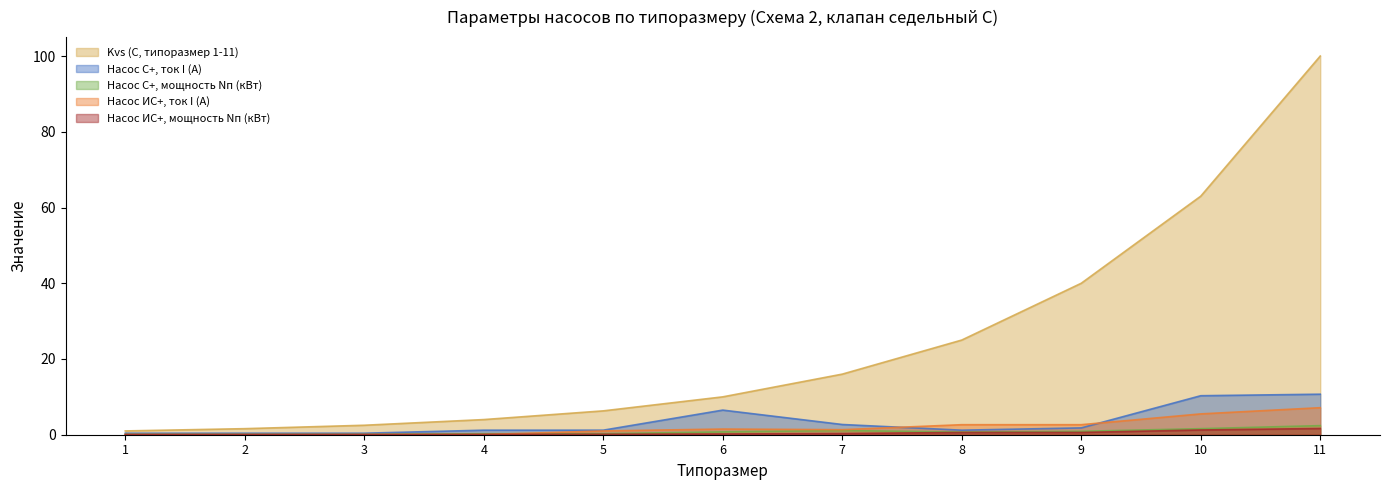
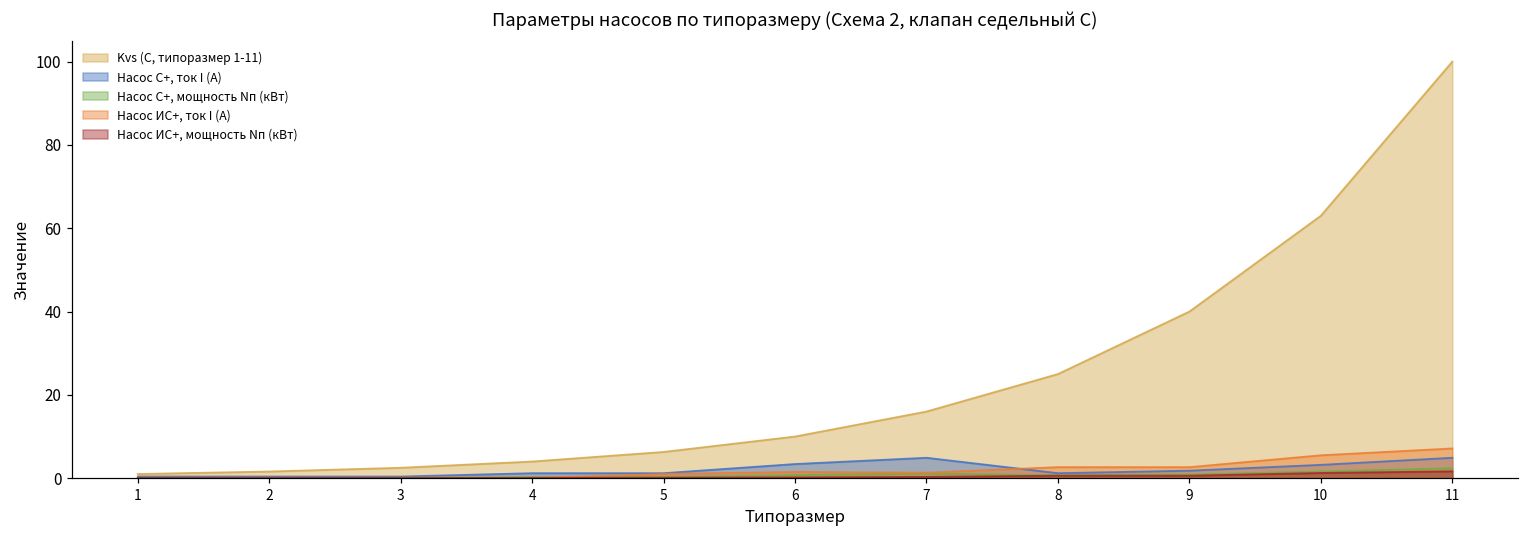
Насос С+, ток I (А), 6: 7 -> 3
Насос С+, ток I (А), 7: 3 -> 5
Насос С+, ток I (А), 10: 10 -> 3
Насос С+, ток I (А), 11: 11 -> 5
